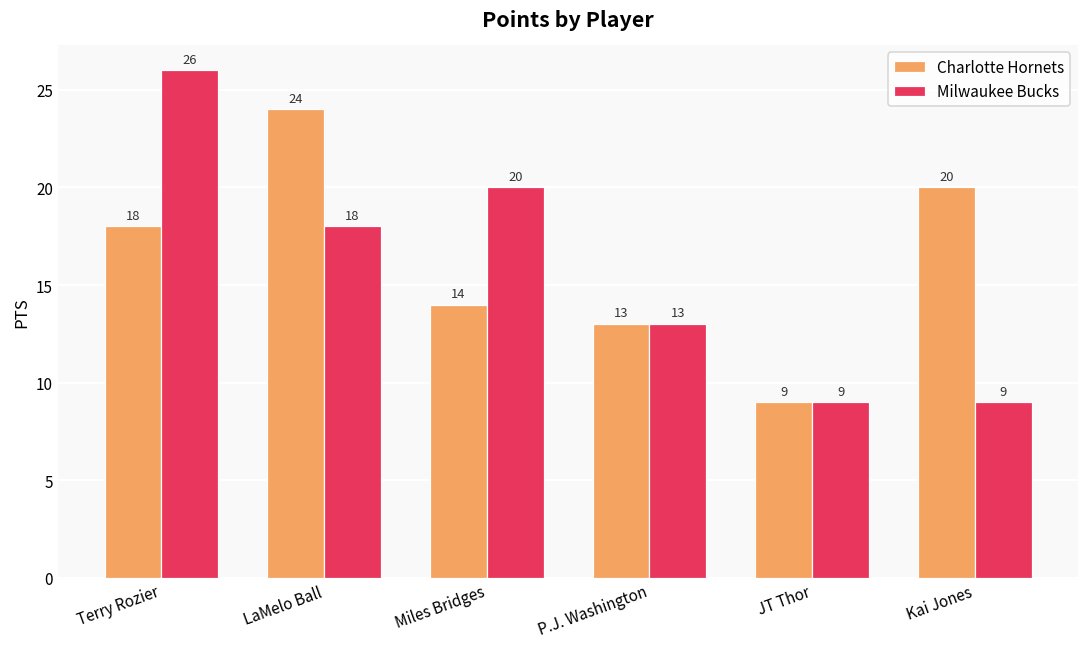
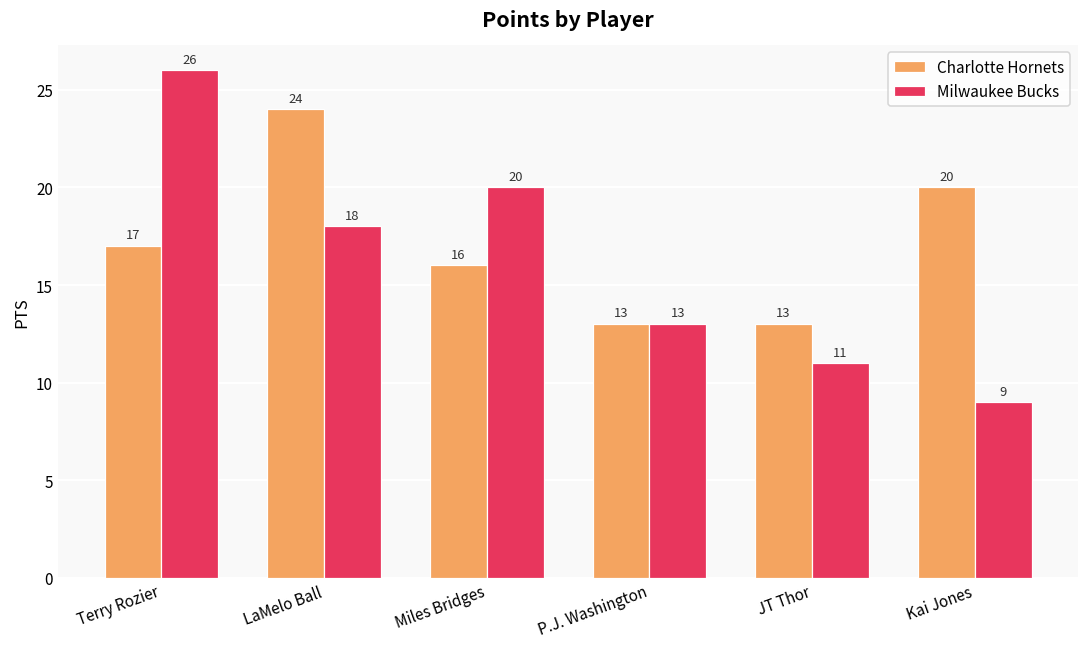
Charlotte Hornets, Terry Rozier: 18 -> 17
Charlotte Hornets, Miles Bridges: 14 -> 16
Charlotte Hornets, JT Thor: 9 -> 13
Milwaukee Bucks, JT Thor: 9 -> 11
